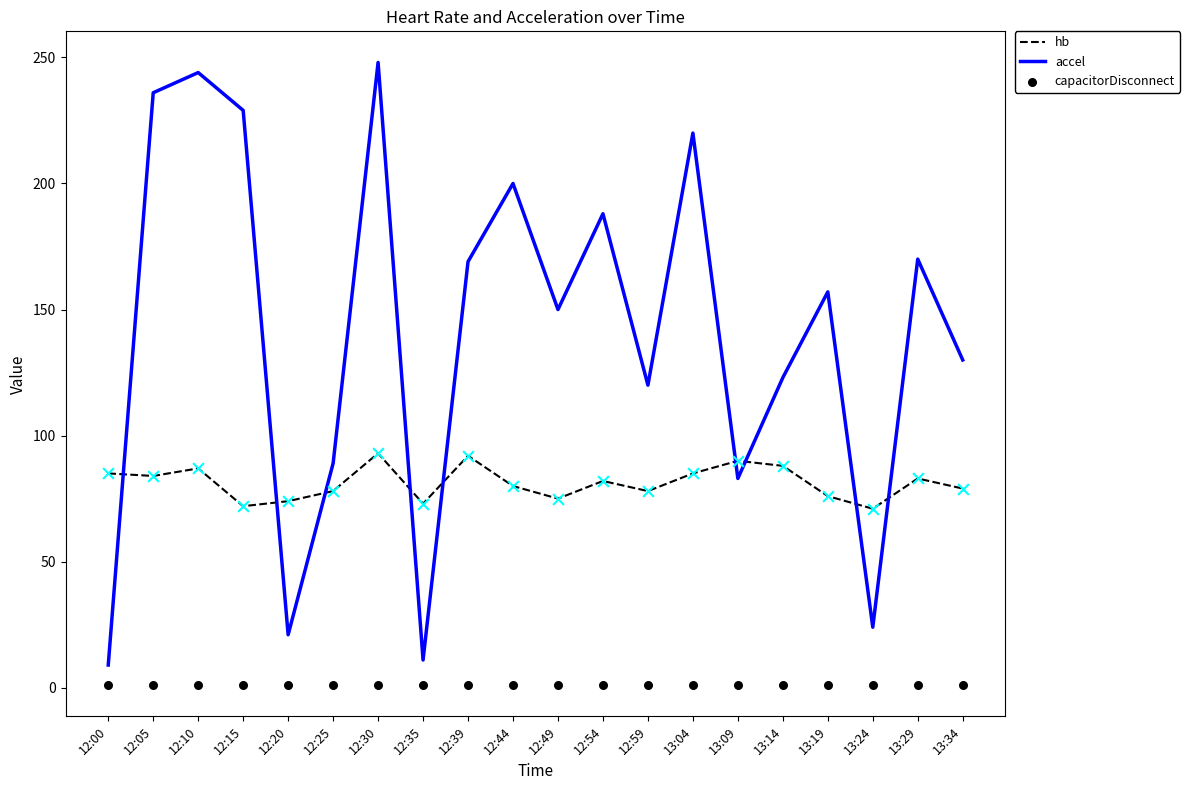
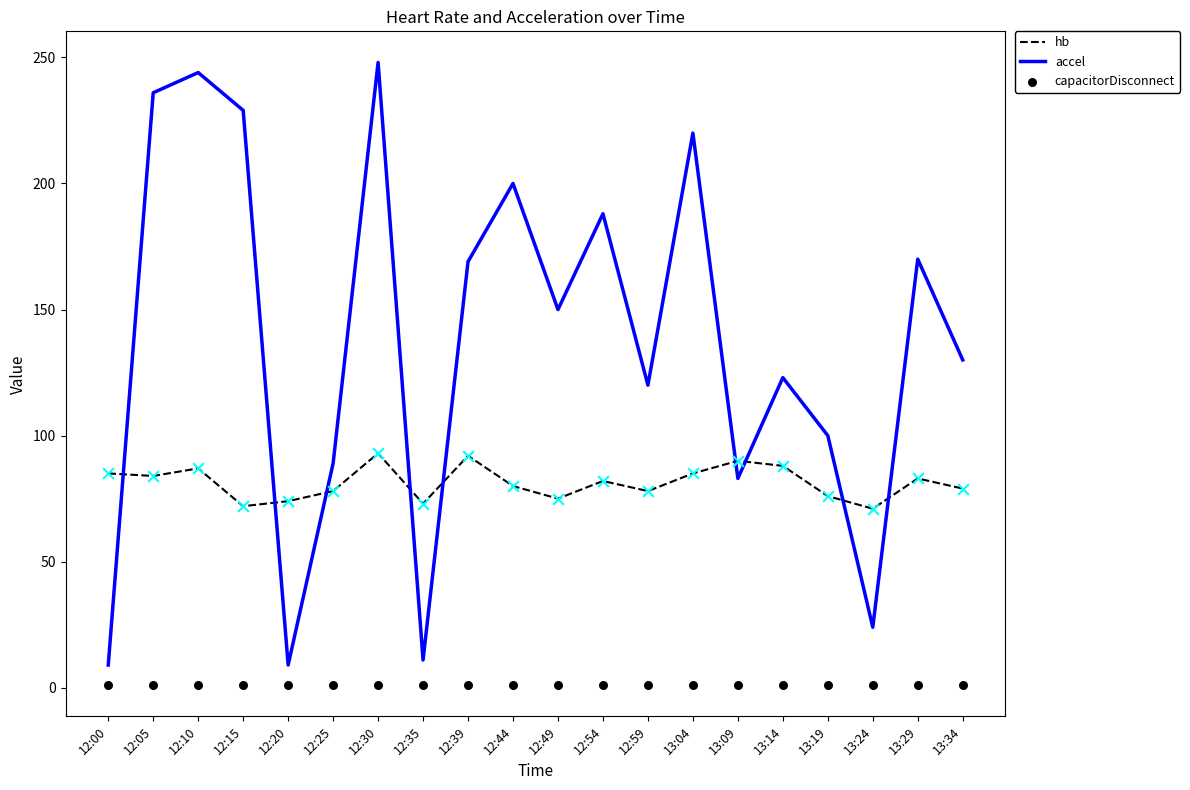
accel, 12:20: 21 -> 9
accel, 13:19: 157 -> 100
